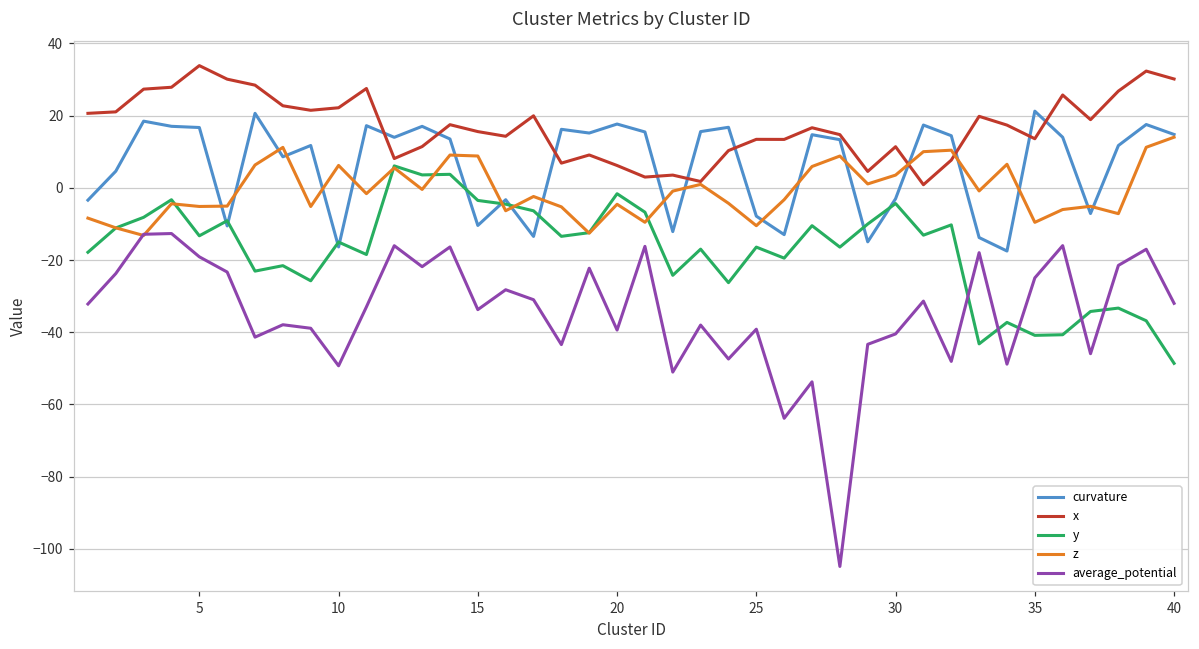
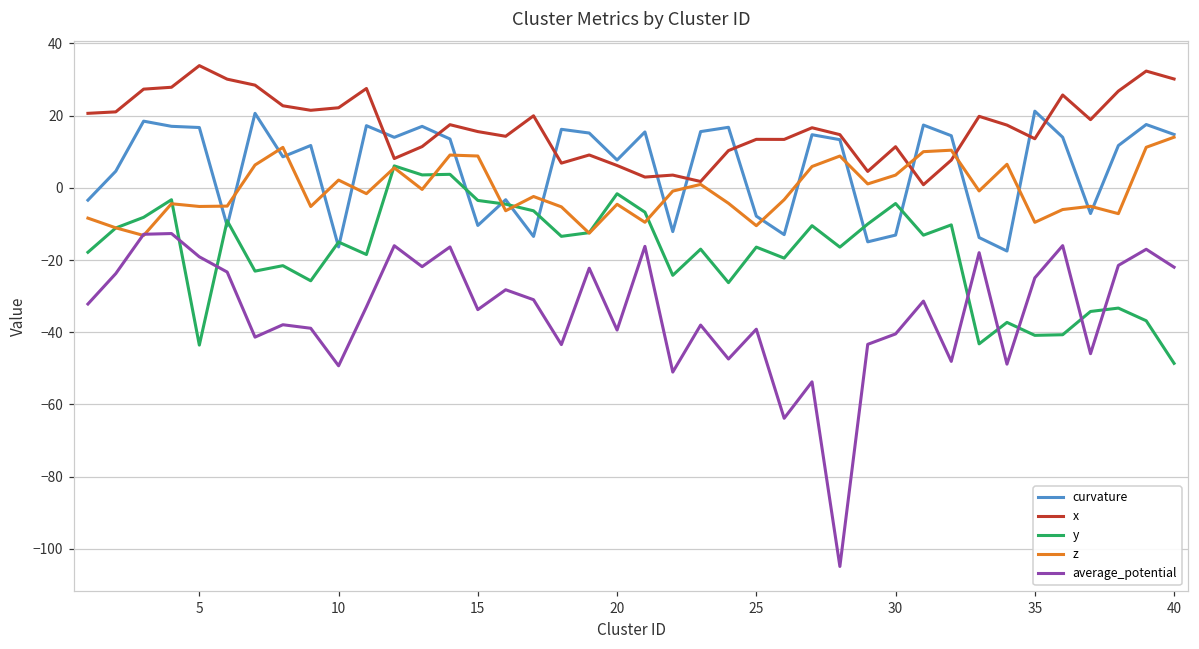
y, 5: -13 -> -44
z, 10: 6 -> 2
curvature, 20: 18 -> 8
curvature, 30: -3 -> -13
average_potential, 40: -32 -> -22
